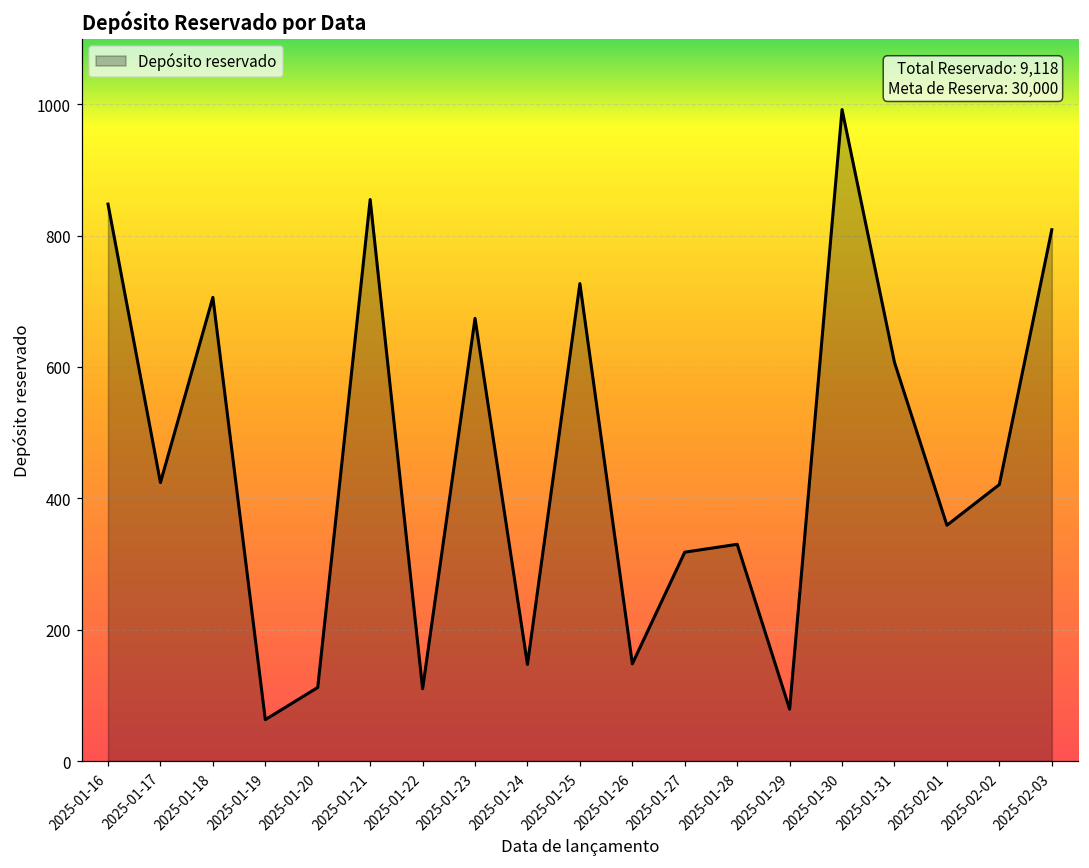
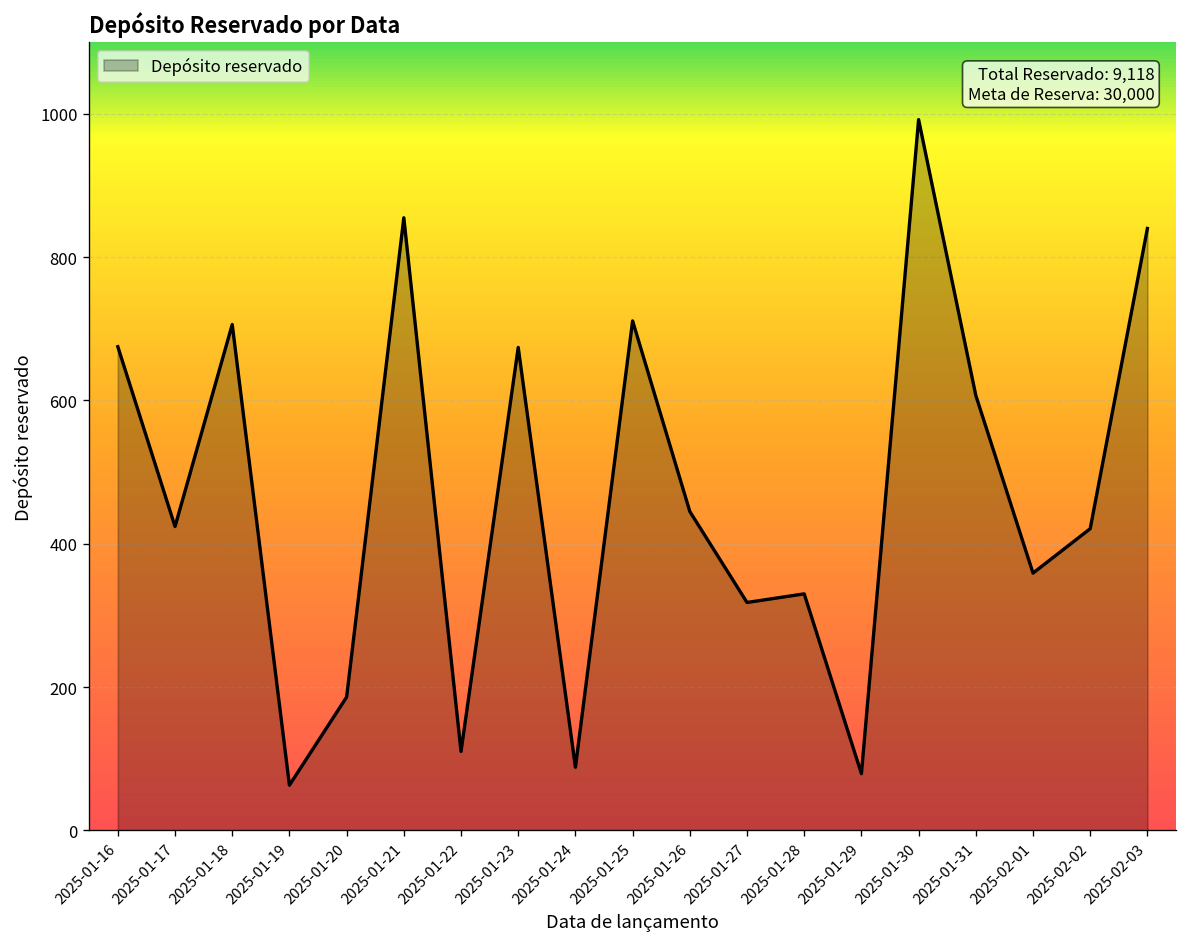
2025-01-16: 850 -> 680
2025-01-20: 110 -> 190
2025-01-24: 150 -> 90
2025-01-25: 730 -> 710
2025-01-26: 150 -> 450
2025-02-03: 810 -> 840
